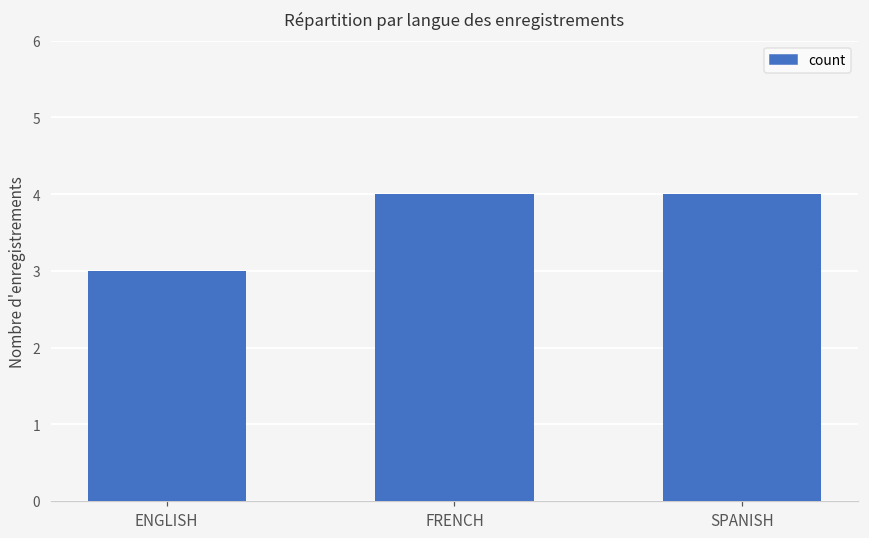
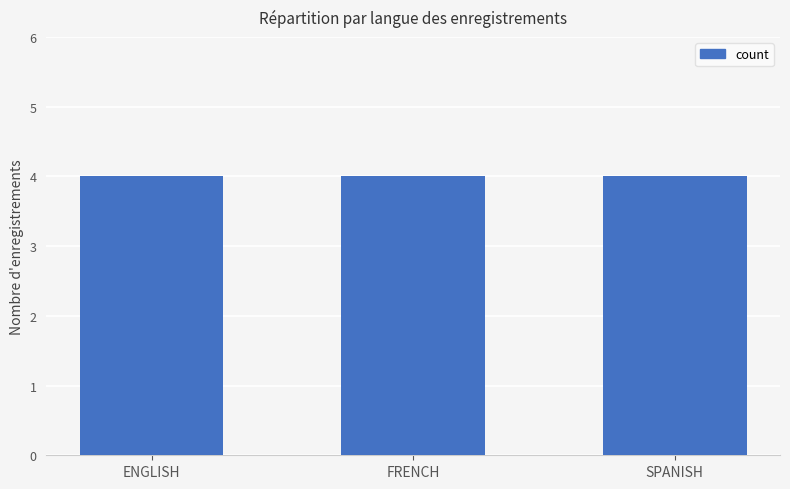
ENGLISH: 3 -> 4
